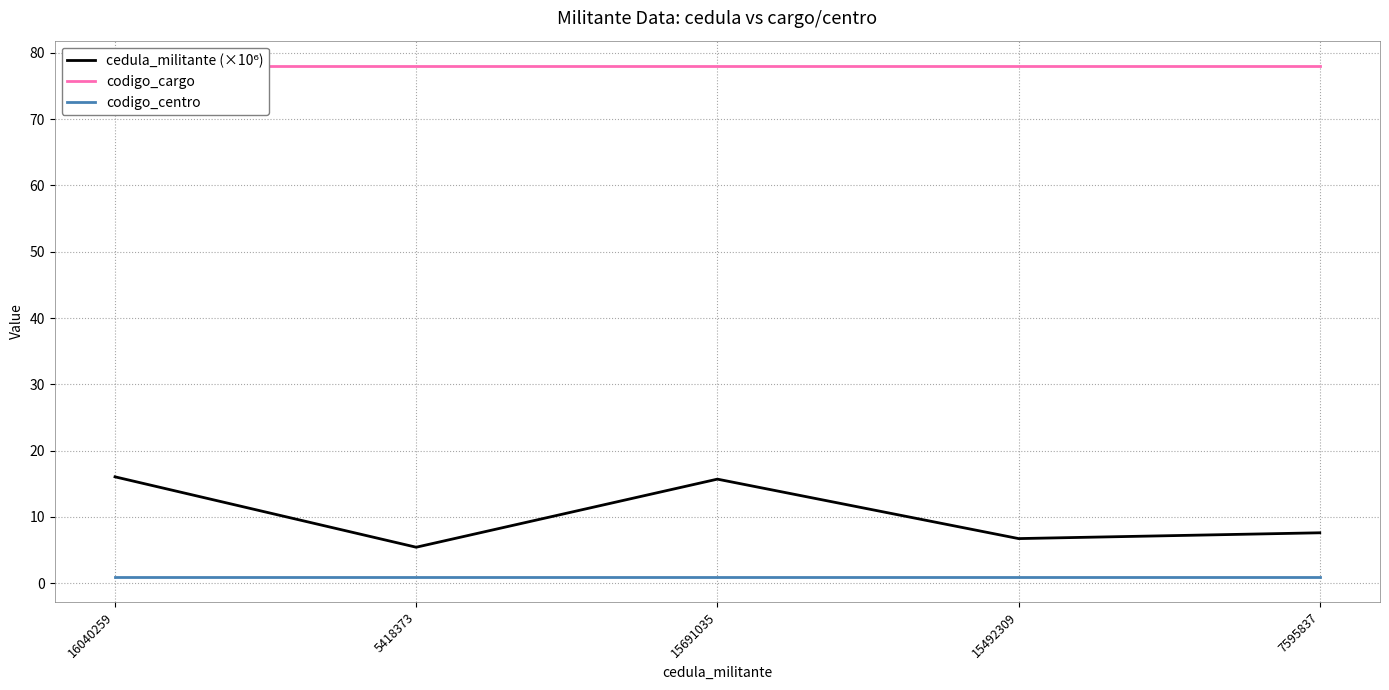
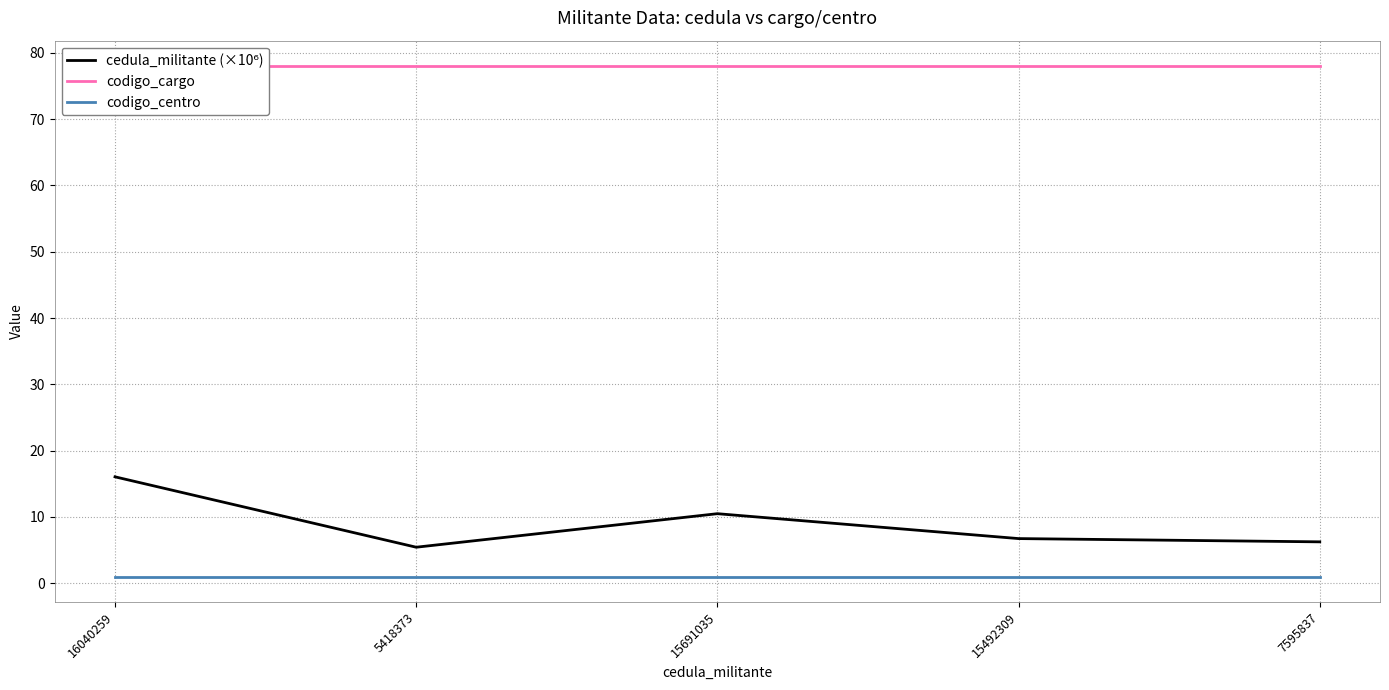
cedula_militante (×10⁶), 15691035: 16 -> 10
cedula_militante (×10⁶), 7595837: 8 -> 6
